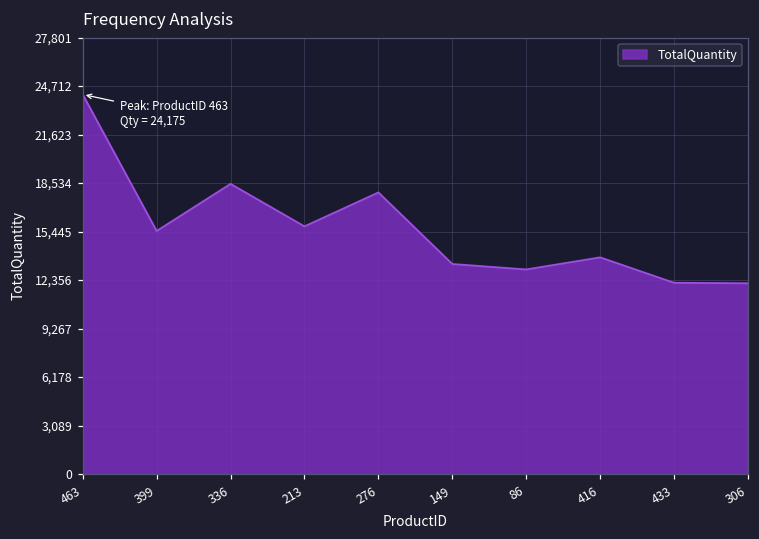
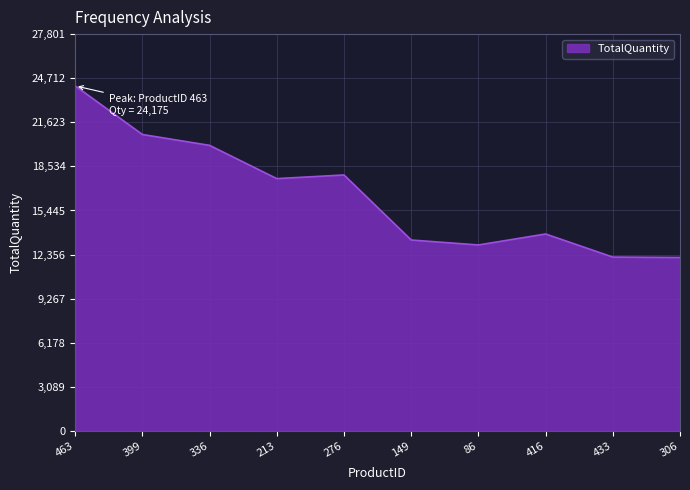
399: 15,500 -> 20,800
336: 18,500 -> 20,000
213: 15,800 -> 17,700
